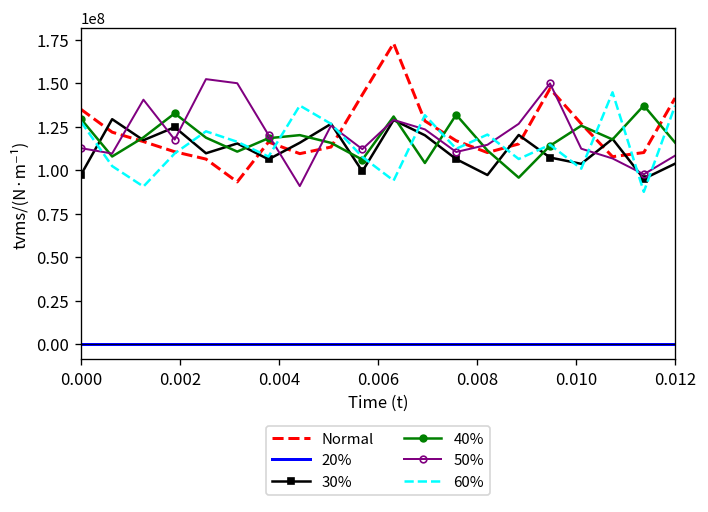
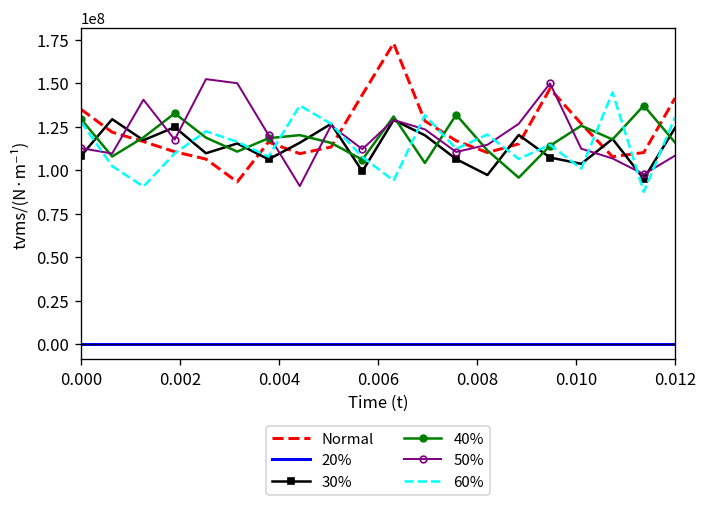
30%, 0.000: 97000000 -> 108000000
30%, 0.012: 104000000 -> 124000000
60%, 0.012: 137000000 -> 131000000
